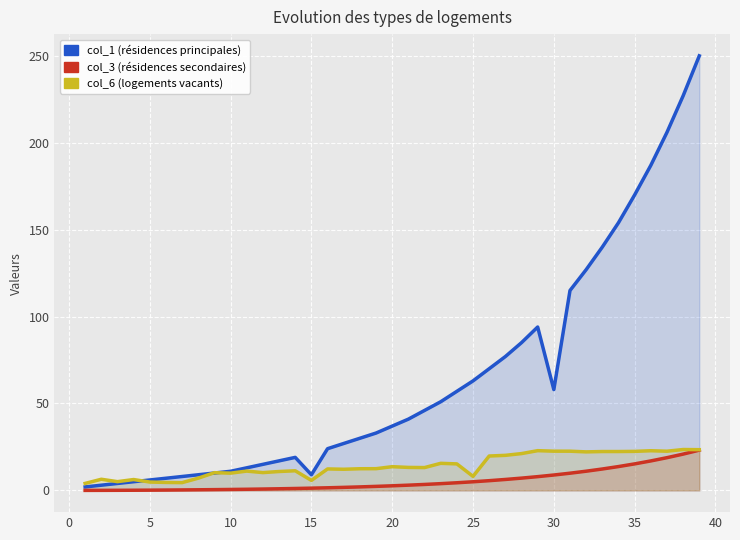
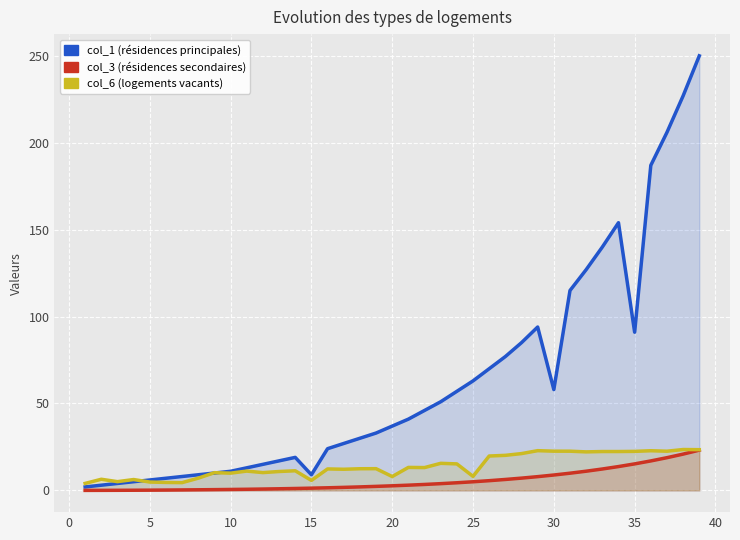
col_6 (logements vacants), 20: 14 -> 8
col_1 (résidences principales), 35: 170 -> 91
